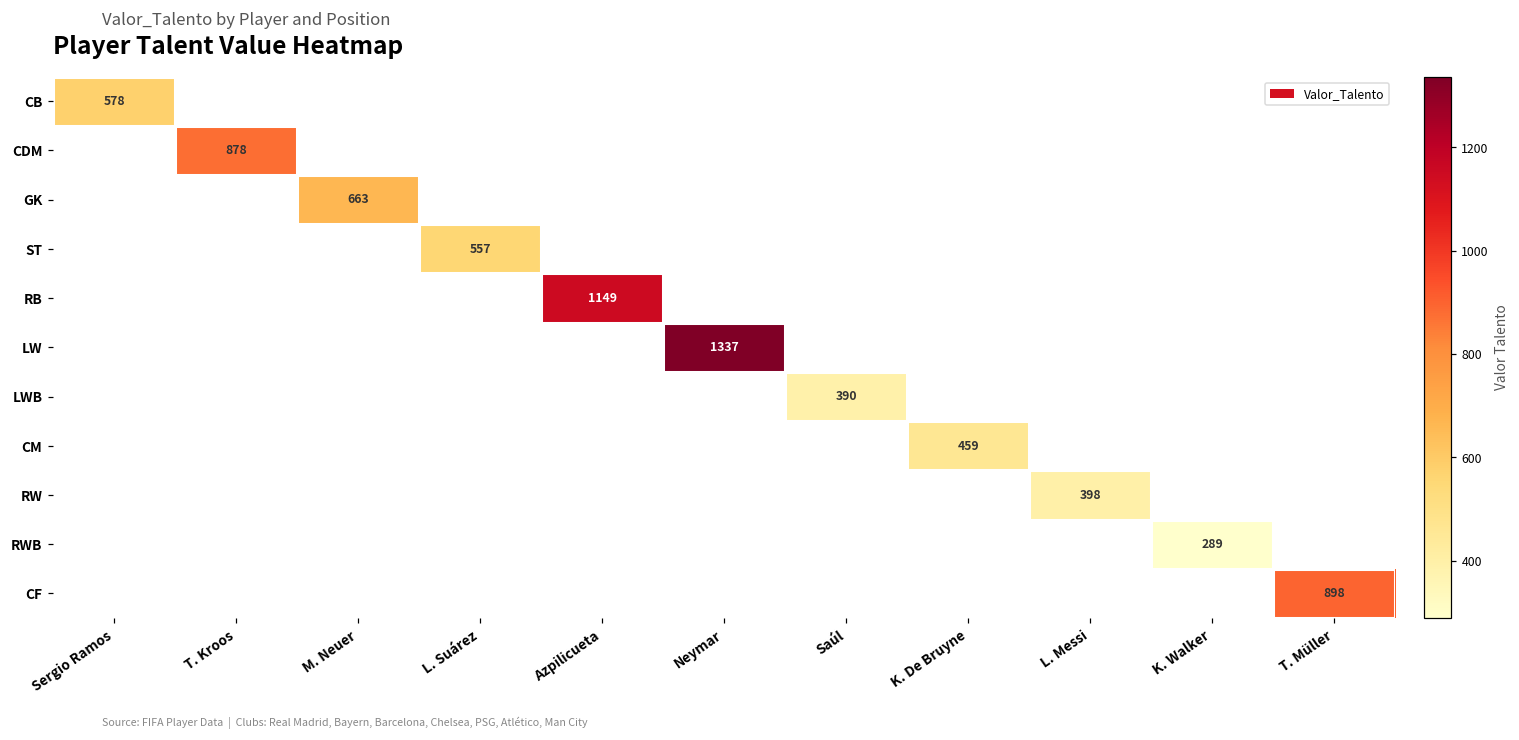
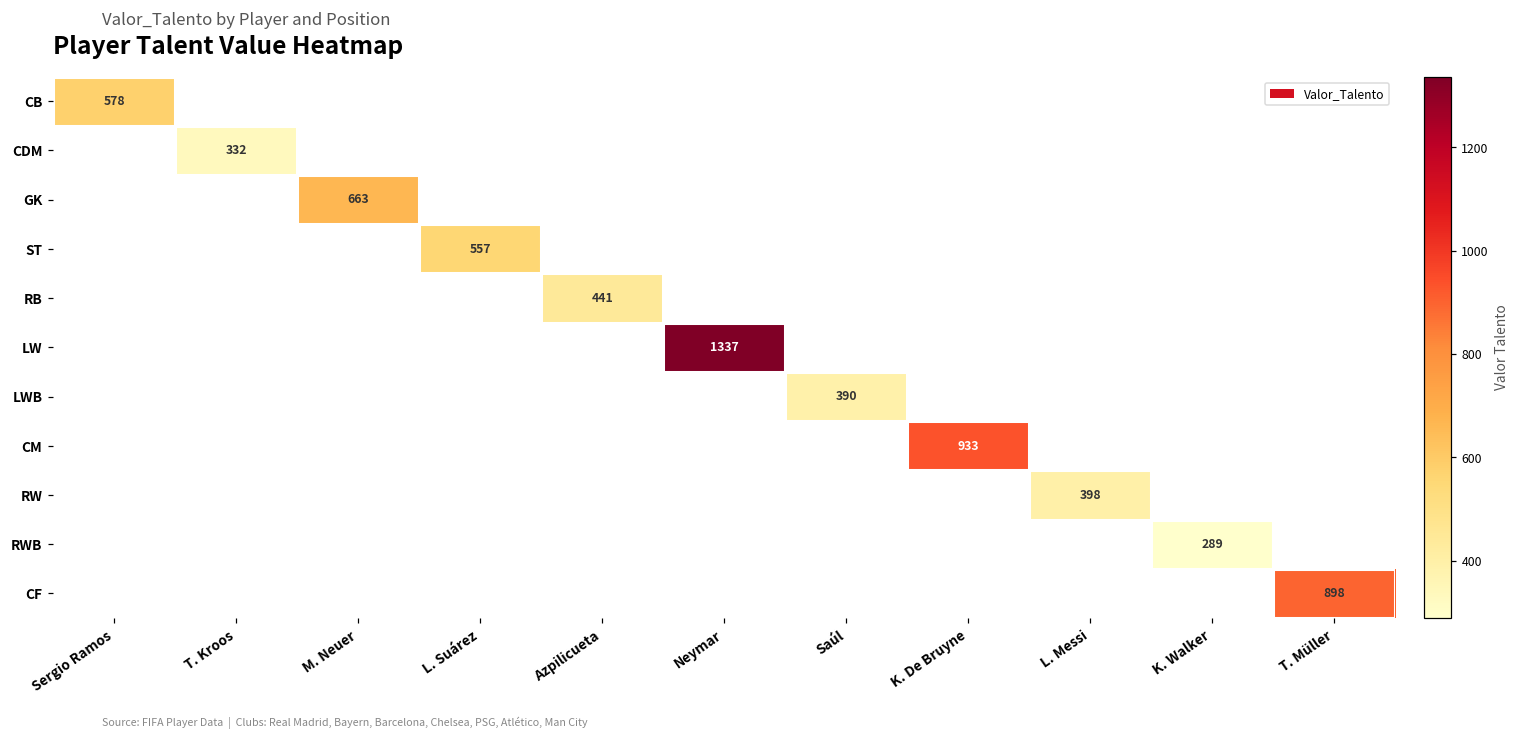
CDM, T. Kroos: 878 -> 332
RB, Azpilicueta: 1149 -> 441
CM, K. De Bruyne: 459 -> 933
